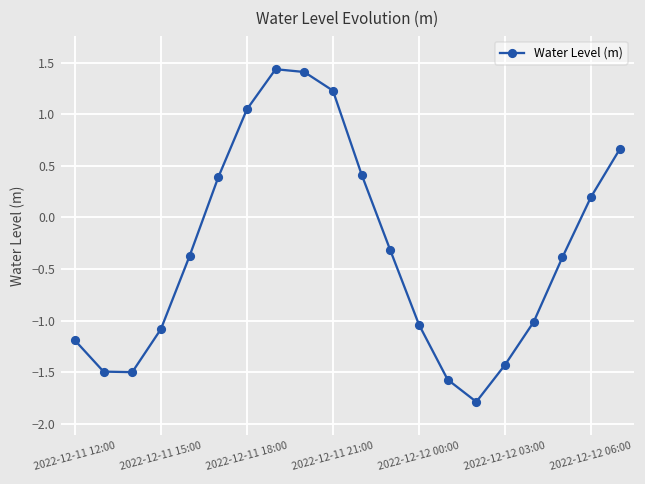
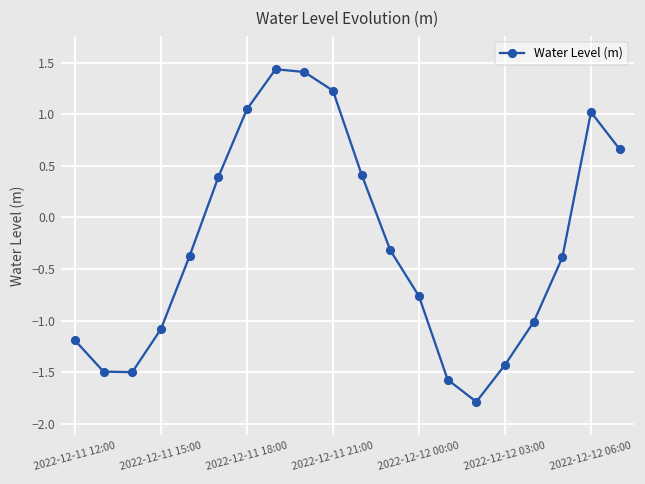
2022-12-12 00:00: -1.0 -> -0.8
2022-12-12 06:00: 0.2 -> 1.0
